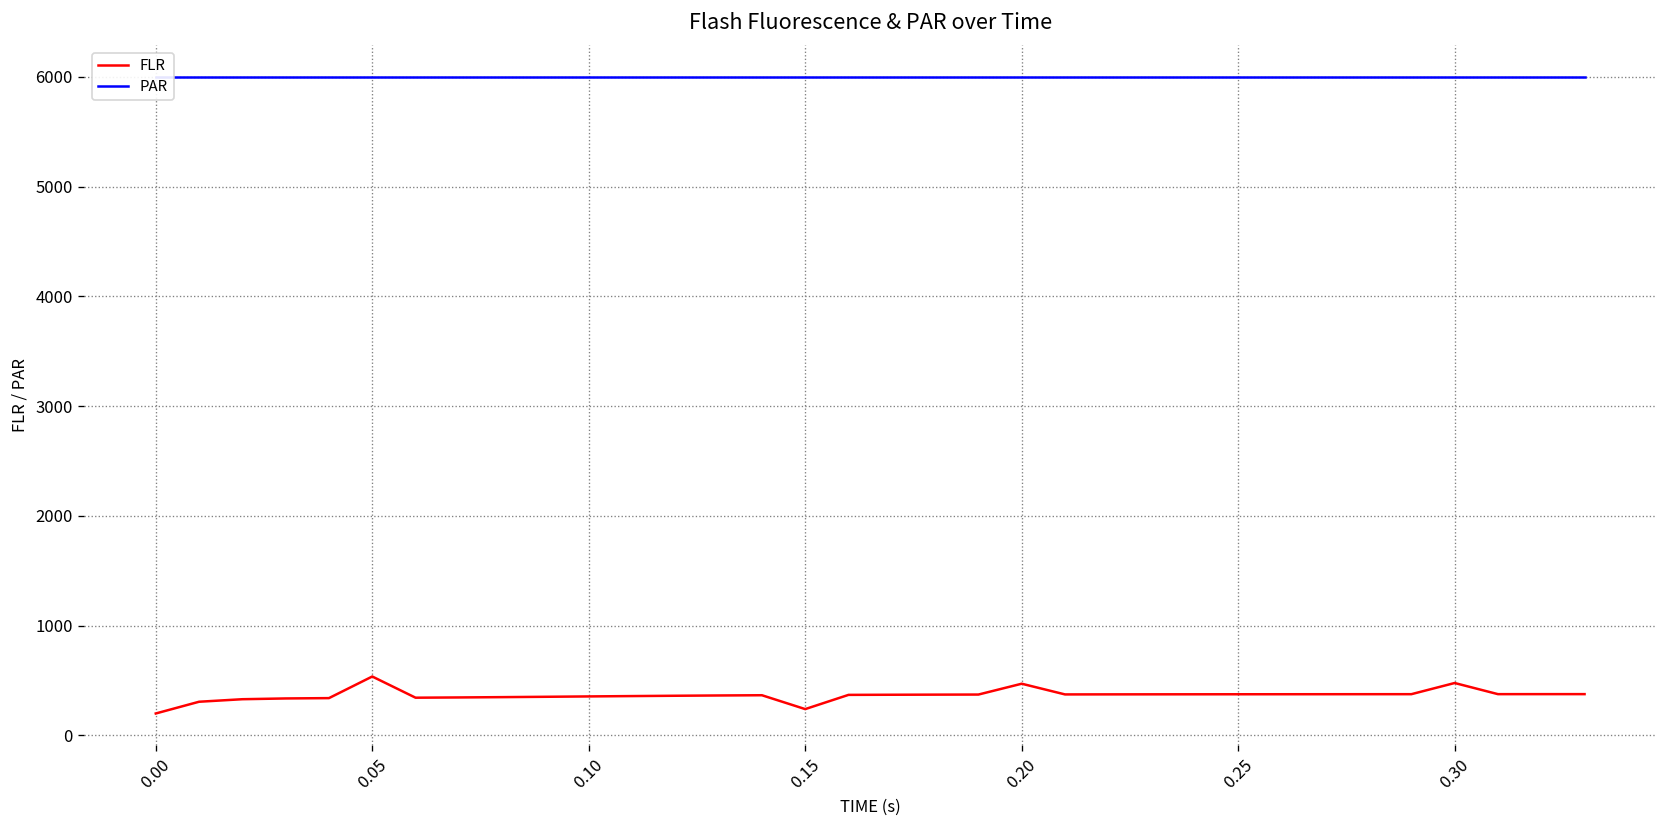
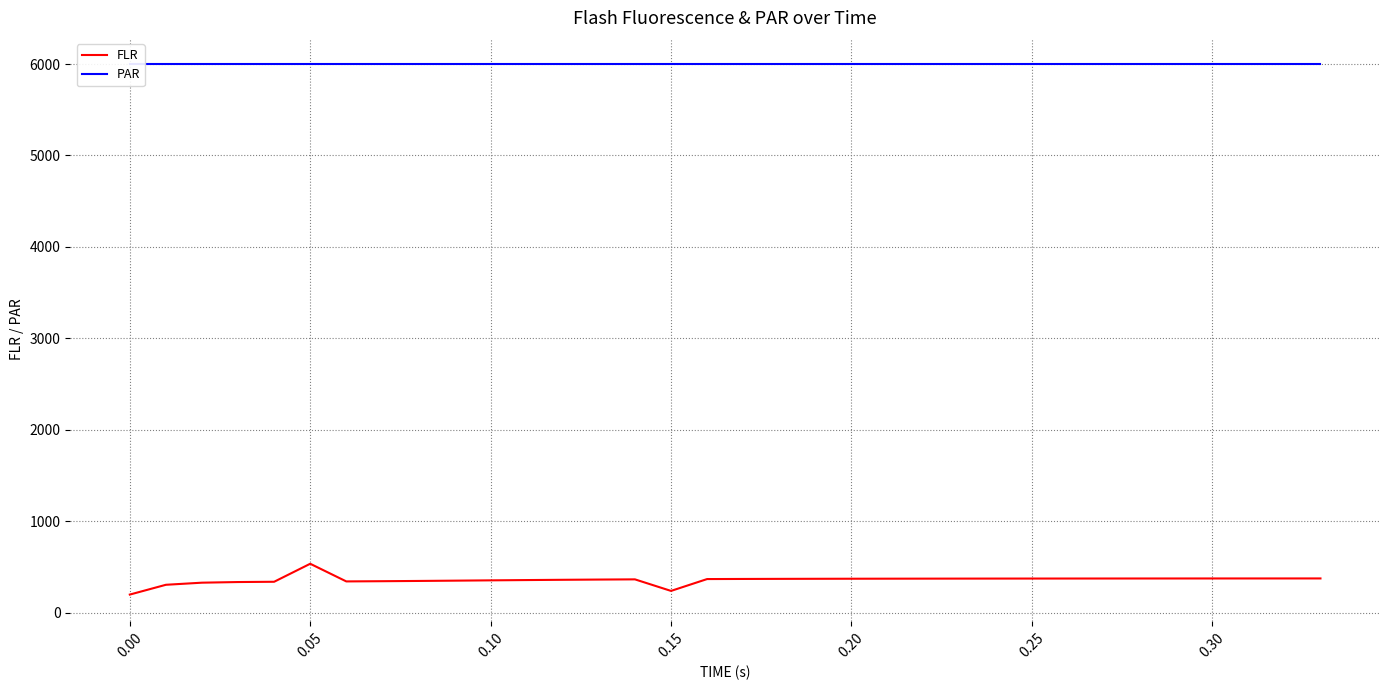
FLR, 0.20: 500 -> 400
FLR, 0.30: 500 -> 400
